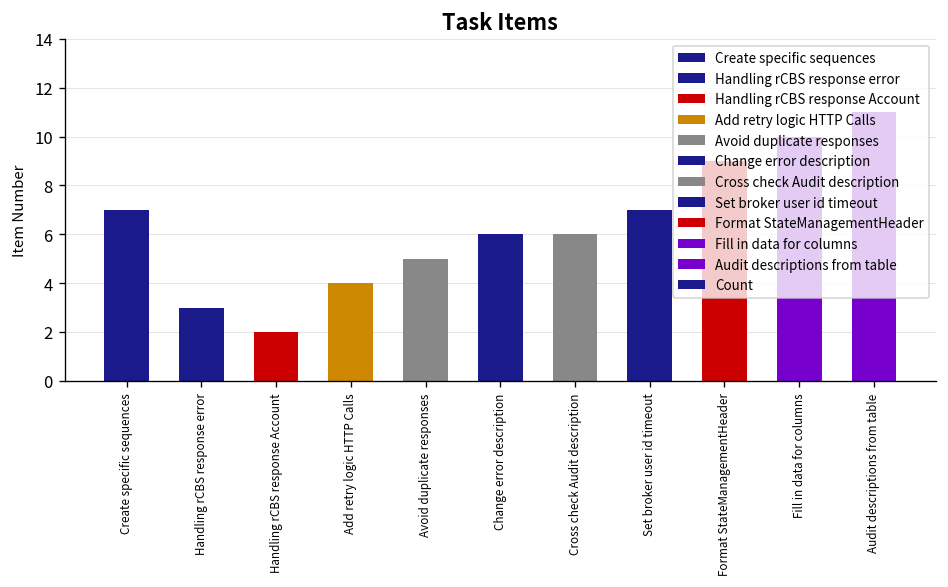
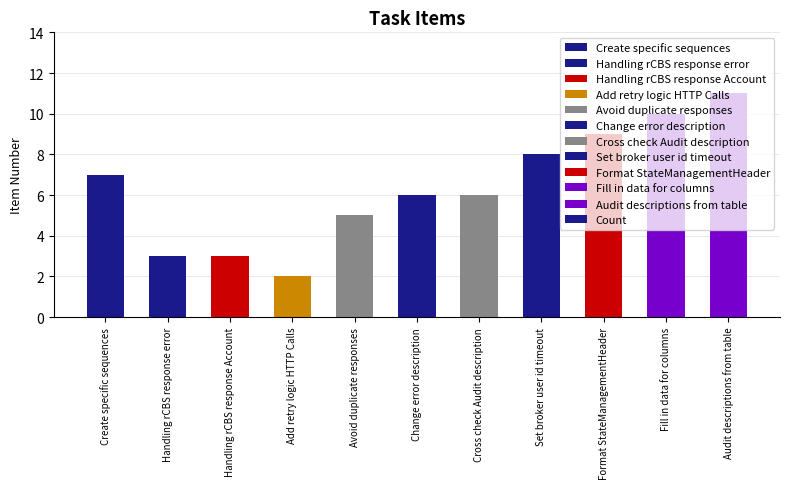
Handling rCBS response Account: 2 -> 3
Add retry logic HTTP Calls: 4 -> 2
Set broker user id timeout: 7 -> 8
